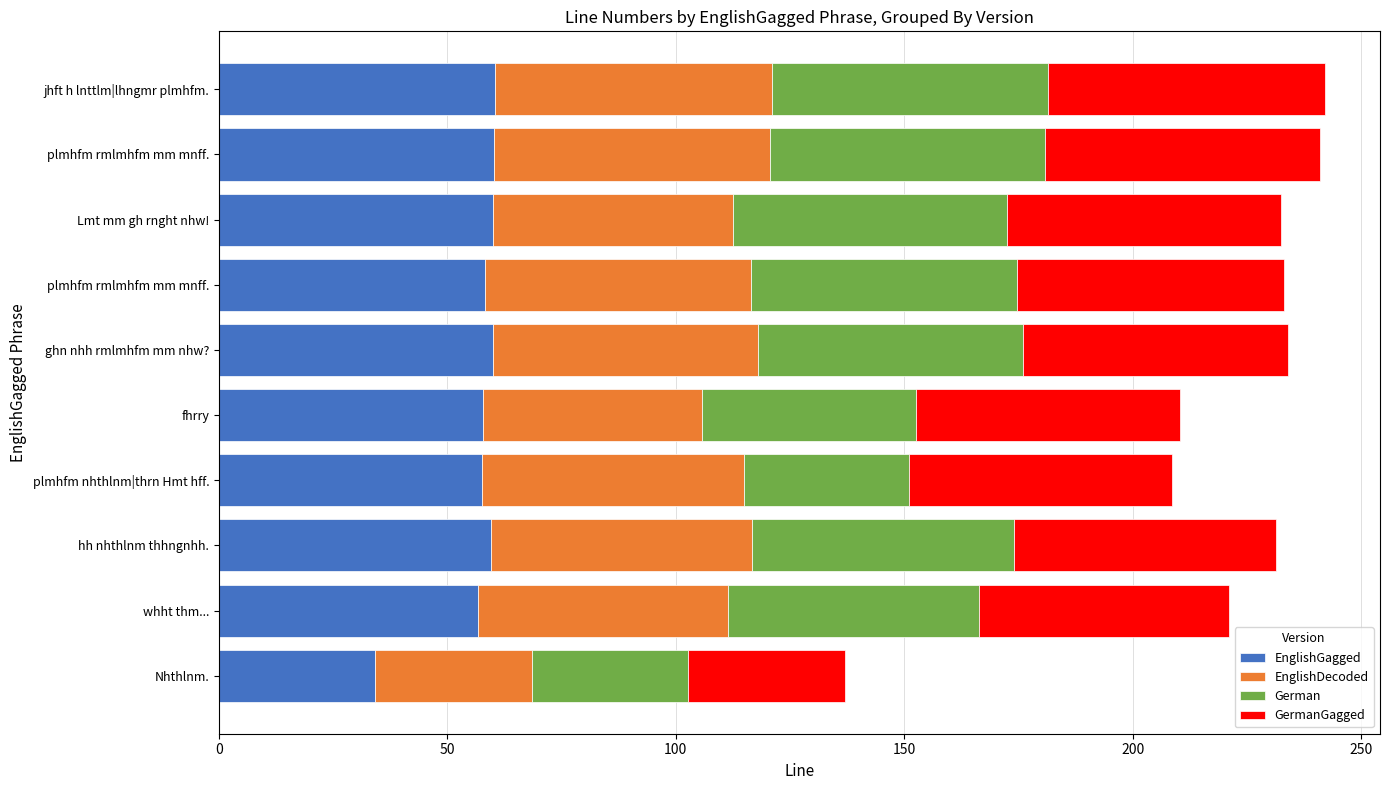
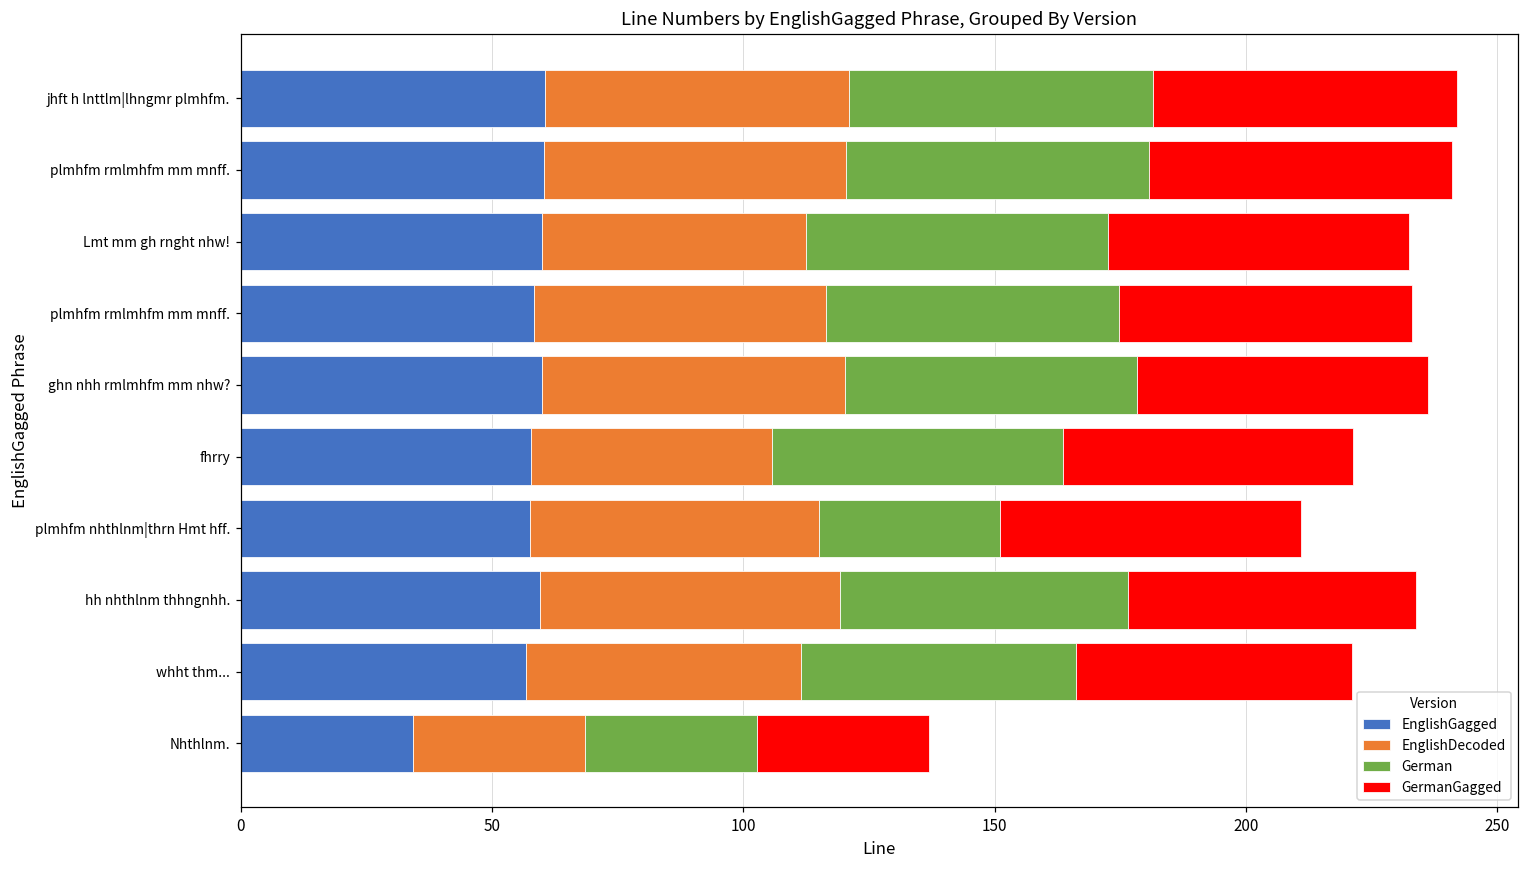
EnglishDecoded, ghn nhh rmlmhfm mm nhw?: 58 -> 60
German, fhrry: 47 -> 58
GermanGagged, plmhfm nhthlnm|thrn Hmt hff.: 58 -> 60
EnglishDecoded, hh nhthlnm thhngnhh.: 57 -> 60
